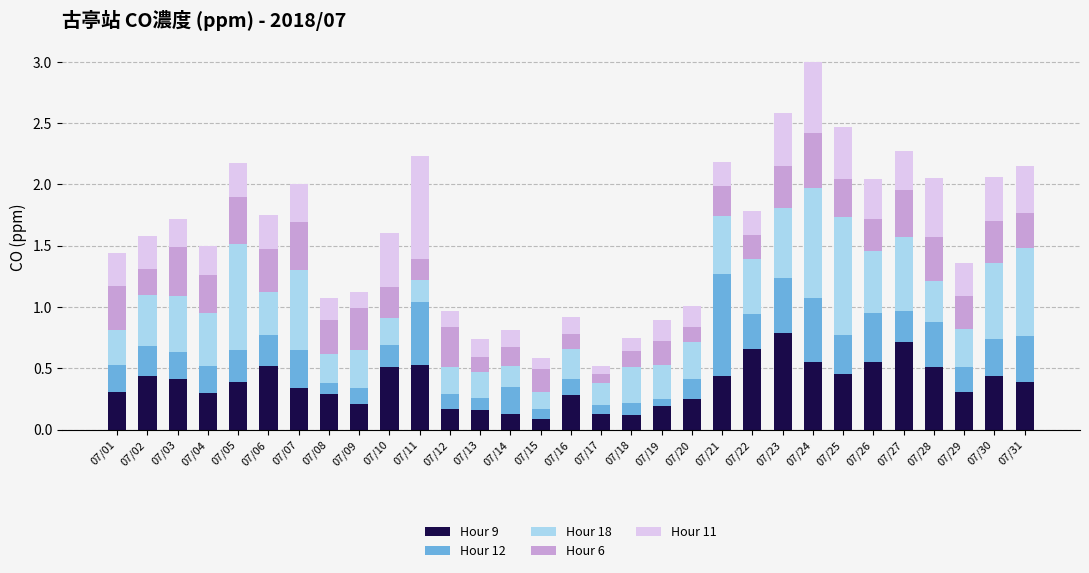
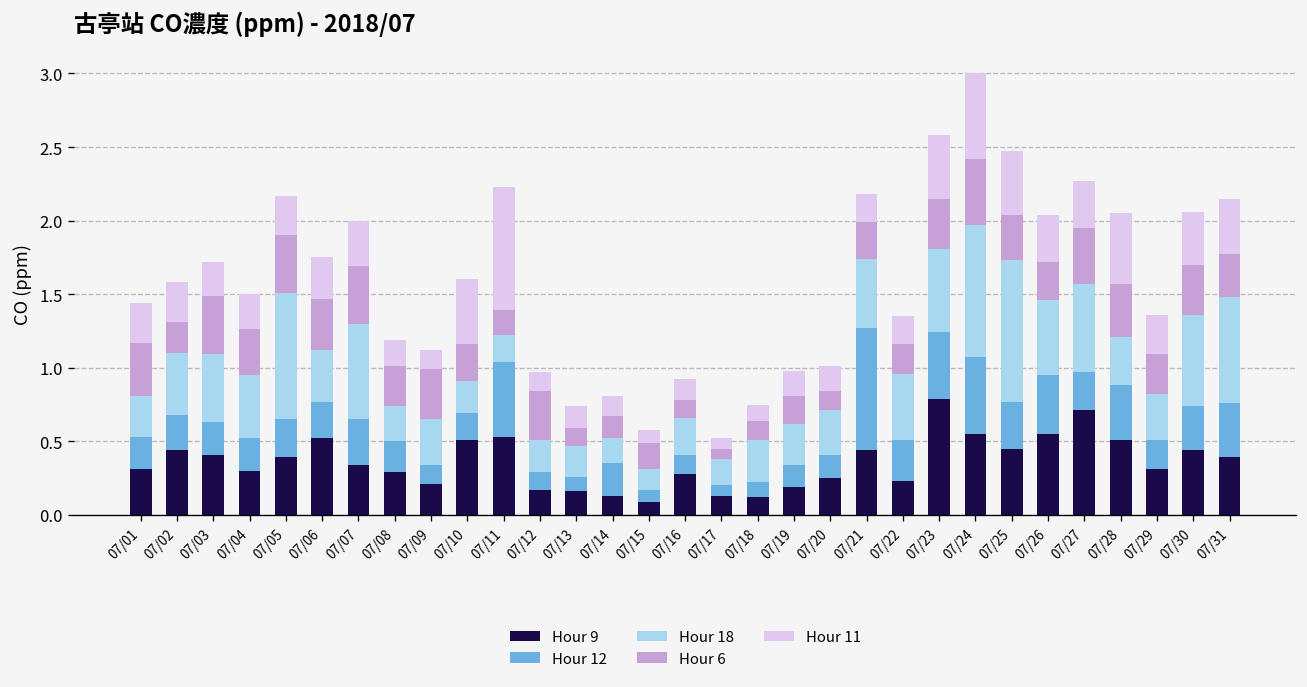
Hour 12, 07/08: 0.09 -> 0.21
Hour 12, 07/19: 0.06 -> 0.15
Hour 9, 07/22: 0.66 -> 0.23
